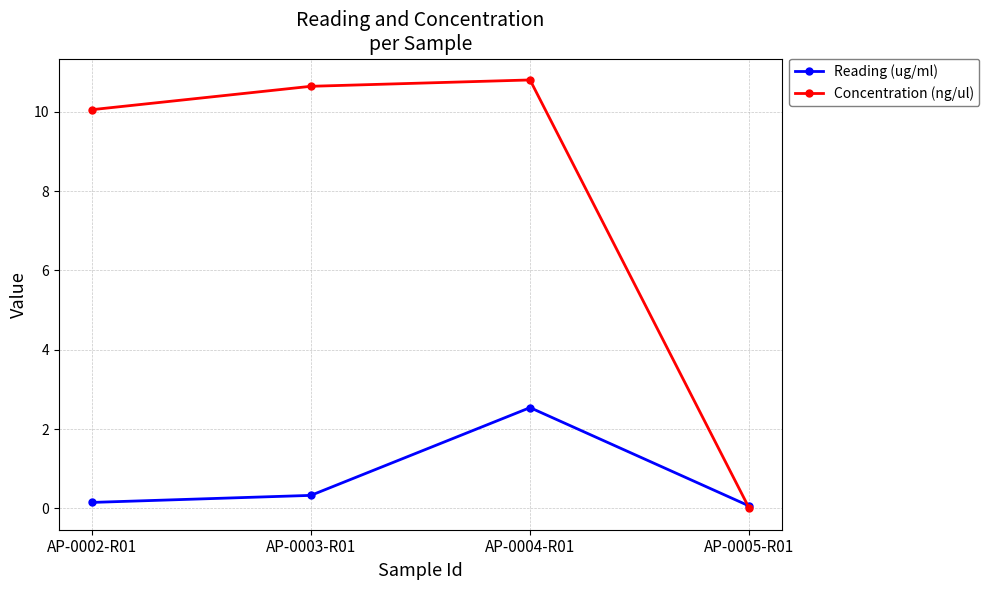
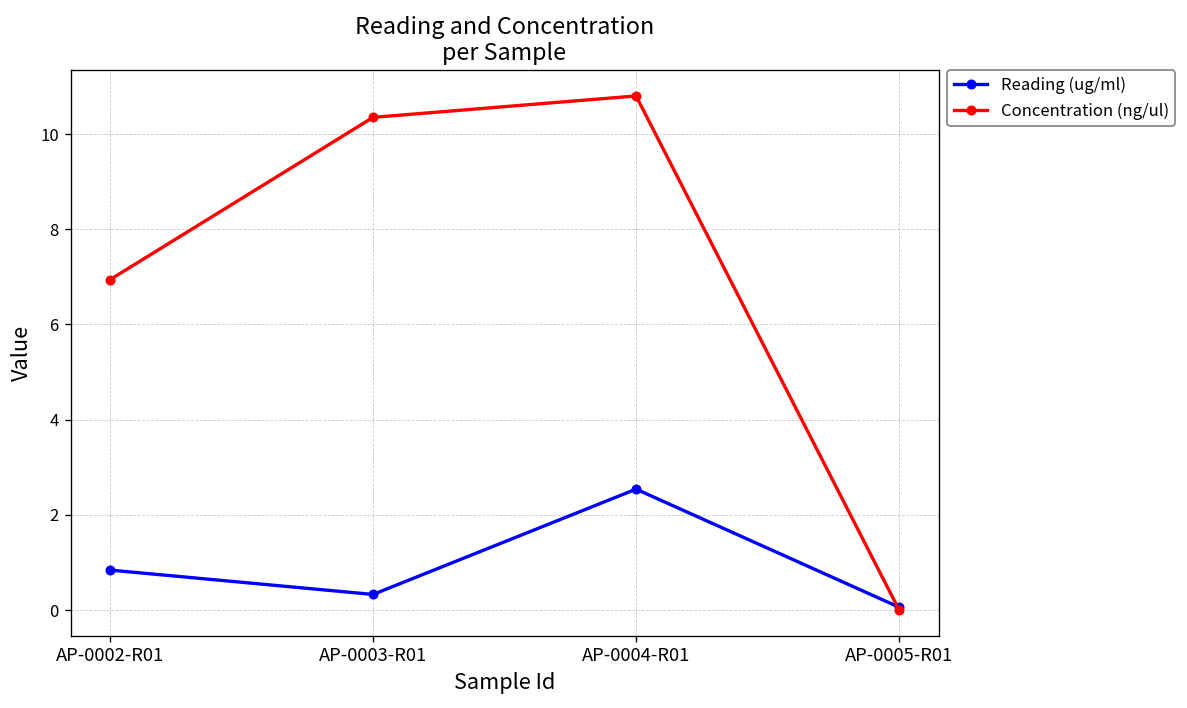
Reading (ug/ml), AP-0002-R01: 0.2 -> 0.8
Concentration (ng/ul), AP-0002-R01: 10.1 -> 6.9
Concentration (ng/ul), AP-0003-R01: 10.6 -> 10.4
